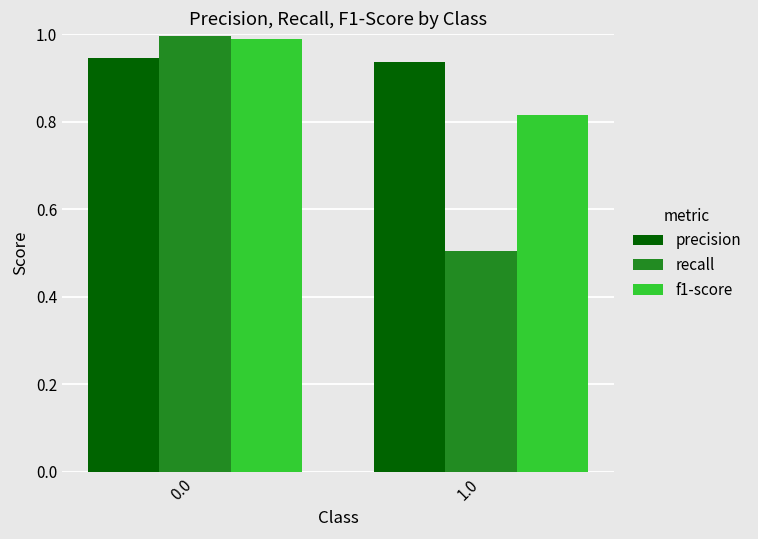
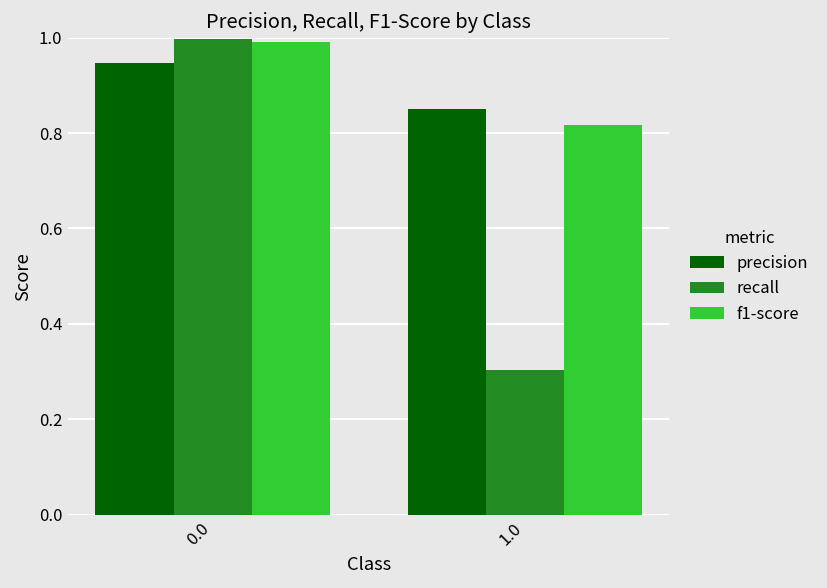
precision, 1.0: 0.94 -> 0.85
recall, 1.0: 0.50 -> 0.30
